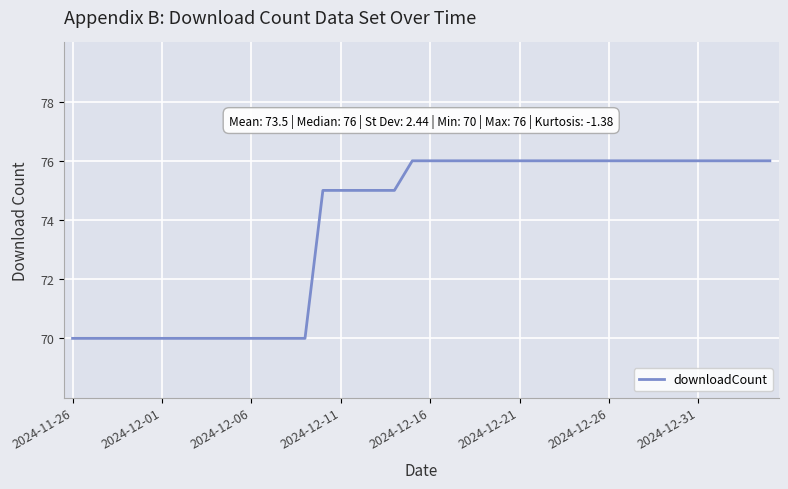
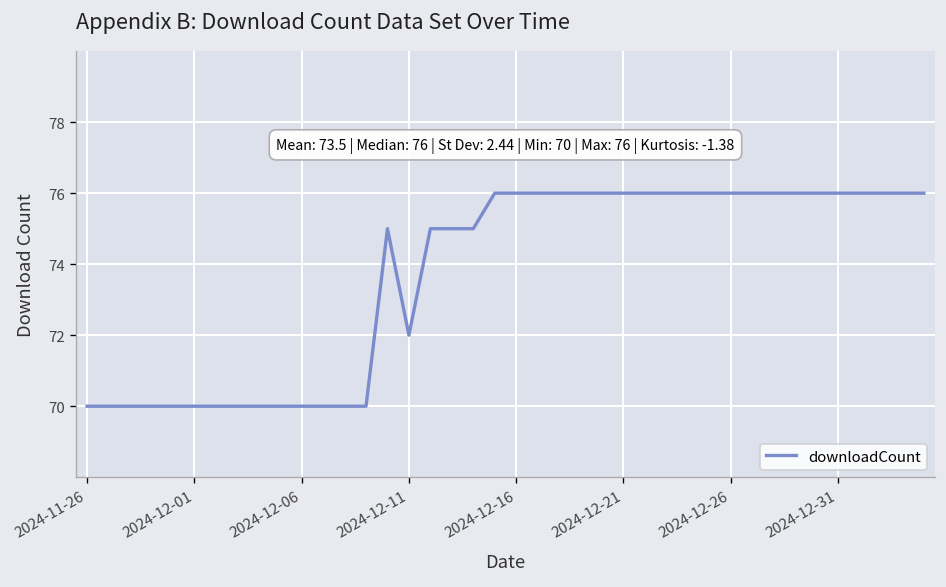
2024-12-11: 75 -> 72
